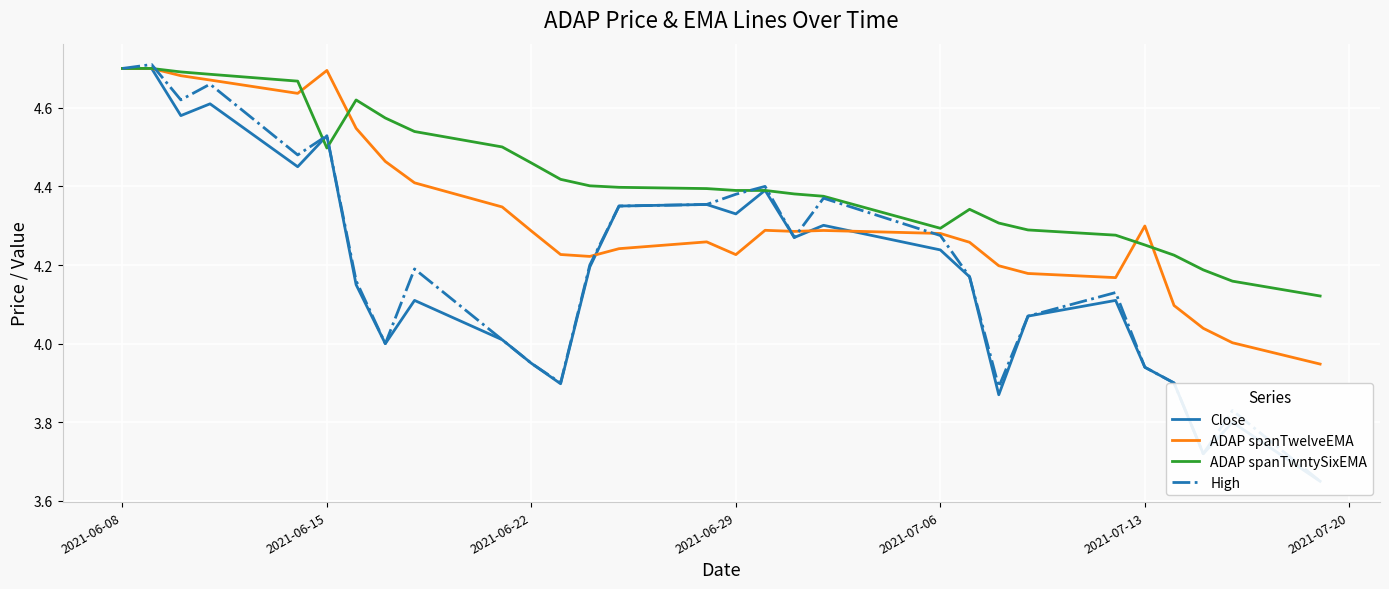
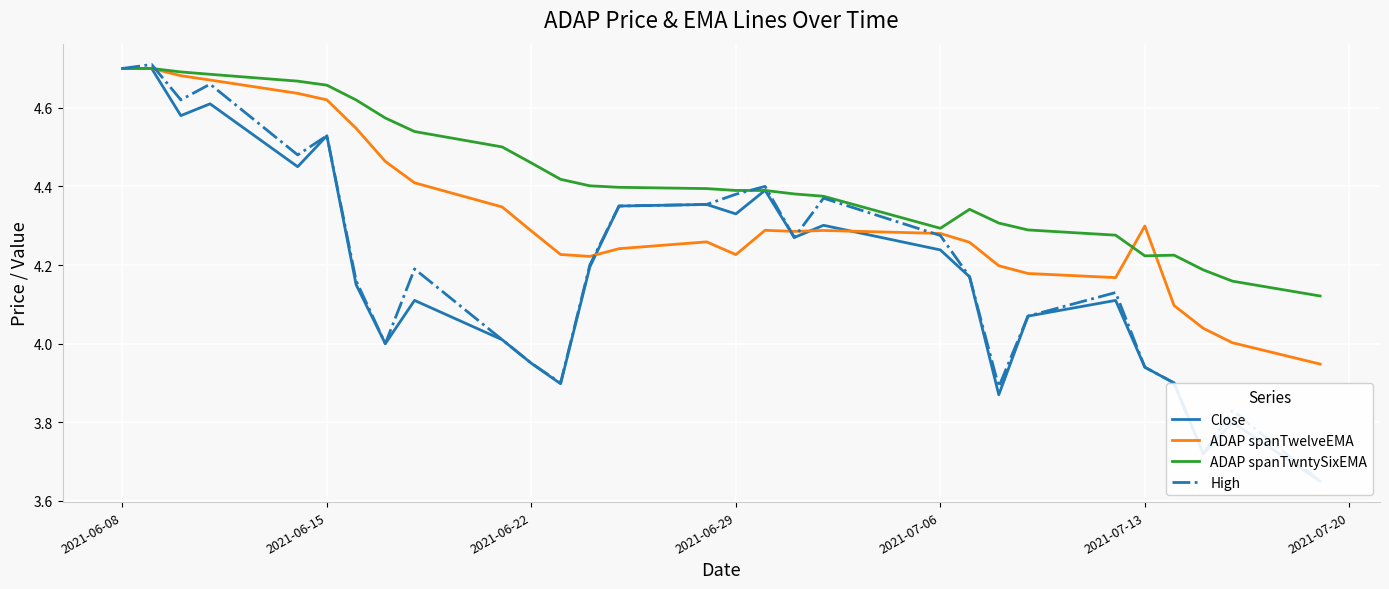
ADAP spanTwelveEMA, 2021-06-15: 4.69 -> 4.62
ADAP spanTwntySixEMA, 2021-06-15: 4.50 -> 4.66
ADAP spanTwntySixEMA, 2021-07-13: 4.25 -> 4.22
